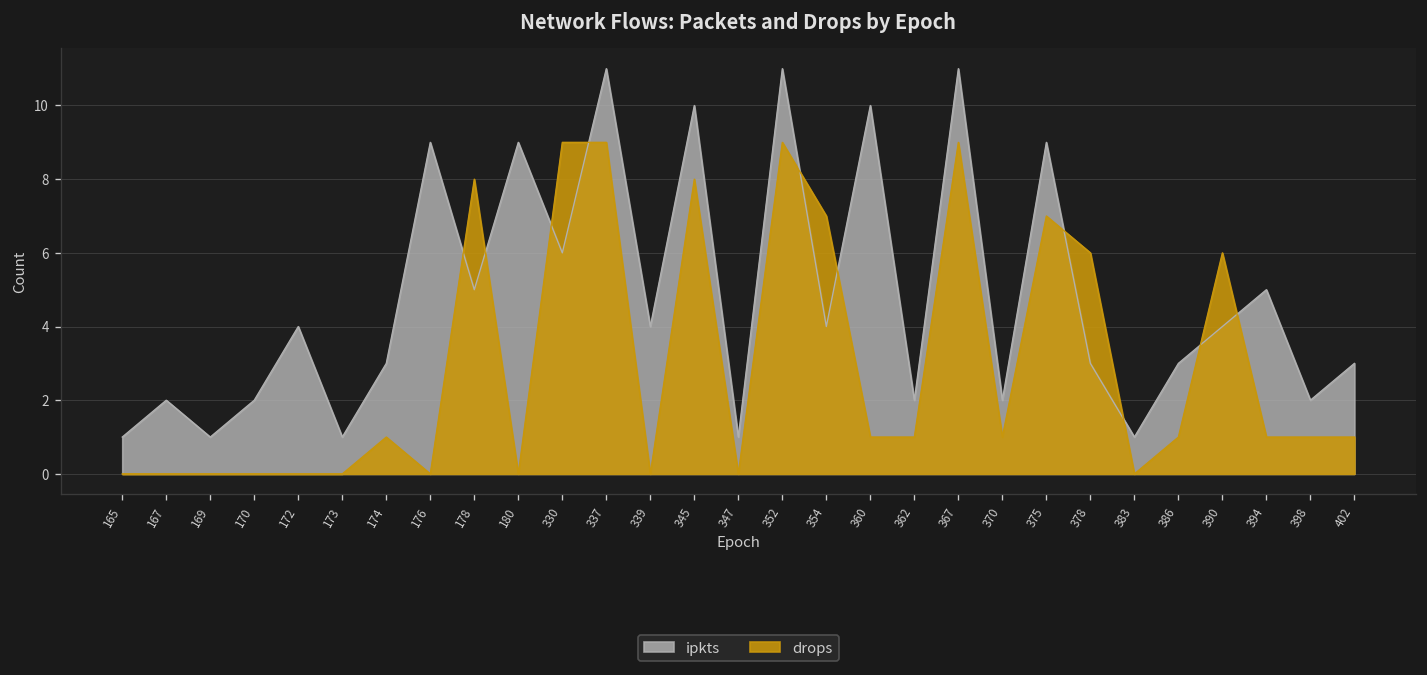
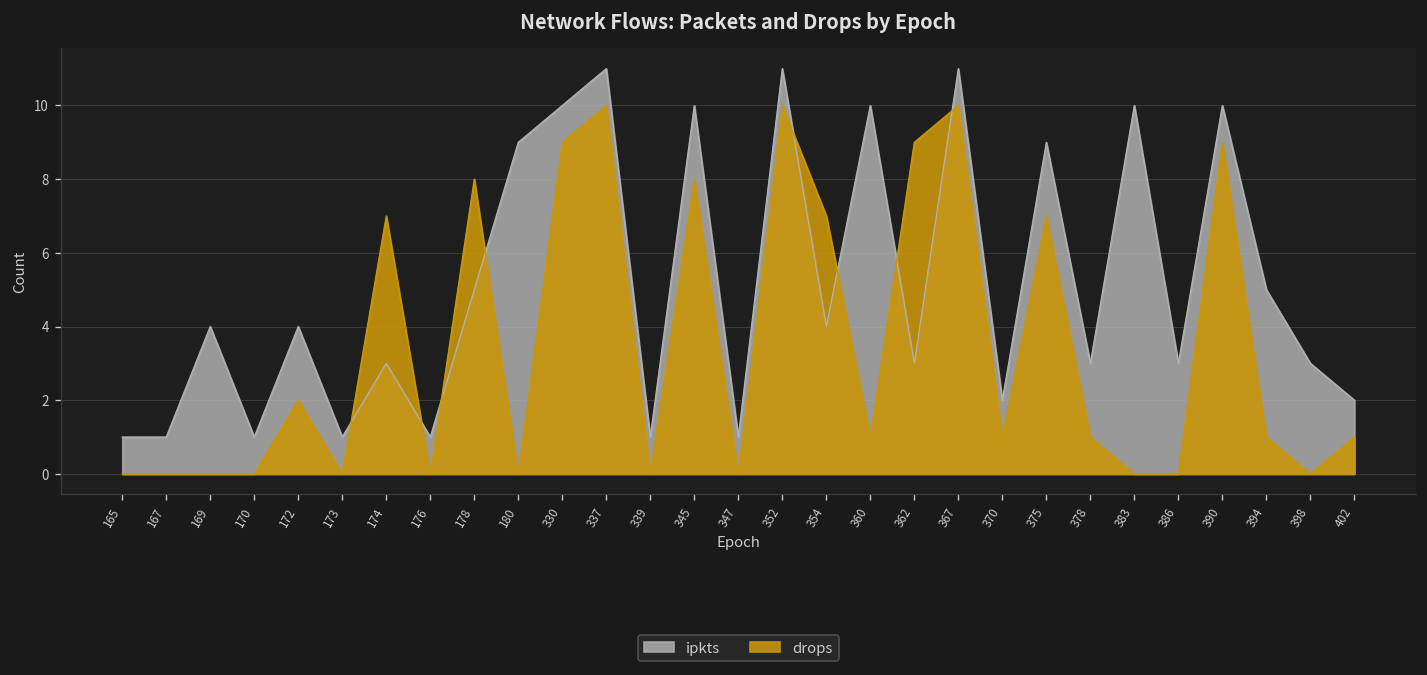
ipkts, 167: 2 -> 1
ipkts, 169: 1 -> 4
ipkts, 170: 2 -> 1
drops, 172: 0 -> 2
drops, 174: 1 -> 7
ipkts, 176: 9 -> 1
ipkts, 330: 6 -> 10
drops, 337: 9 -> 10
ipkts, 339: 4 -> 1
drops, 352: 9 -> 10
ipkts, 362: 2 -> 3
drops, 362: 1 -> 9
drops, 367: 9 -> 10
drops, 378: 6 -> 1
ipkts, 383: 1 -> 10
drops, 386: 1 -> 0
ipkts, 390: 4 -> 10
drops, 390: 6 -> 9
ipkts, 398: 2 -> 3
drops, 398: 1 -> 0
ipkts, 402: 3 -> 2
